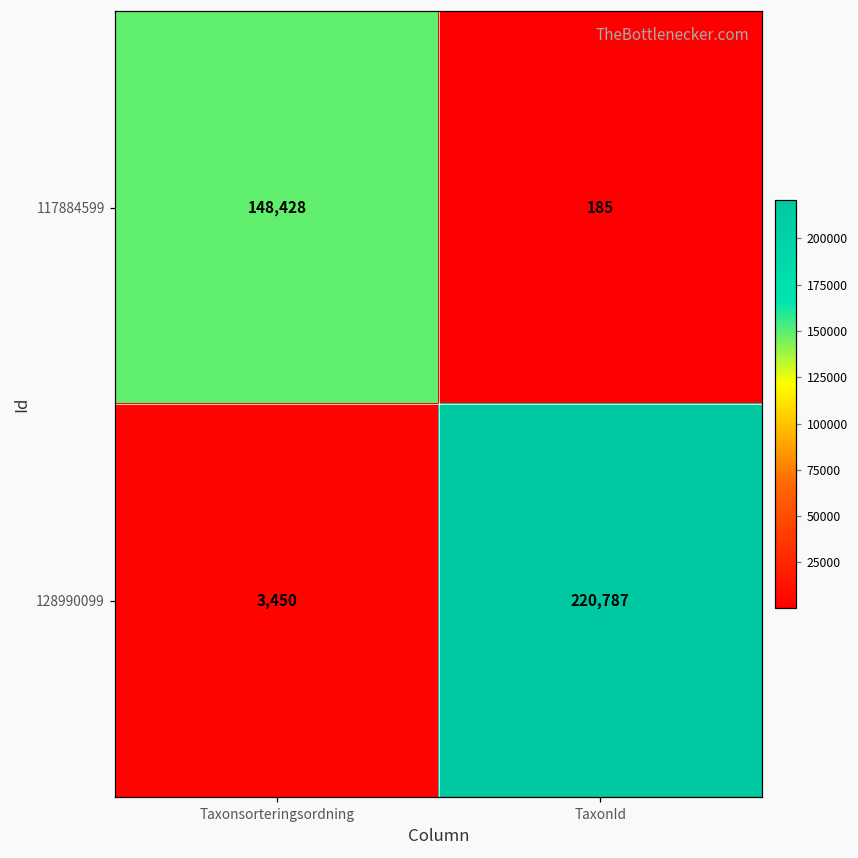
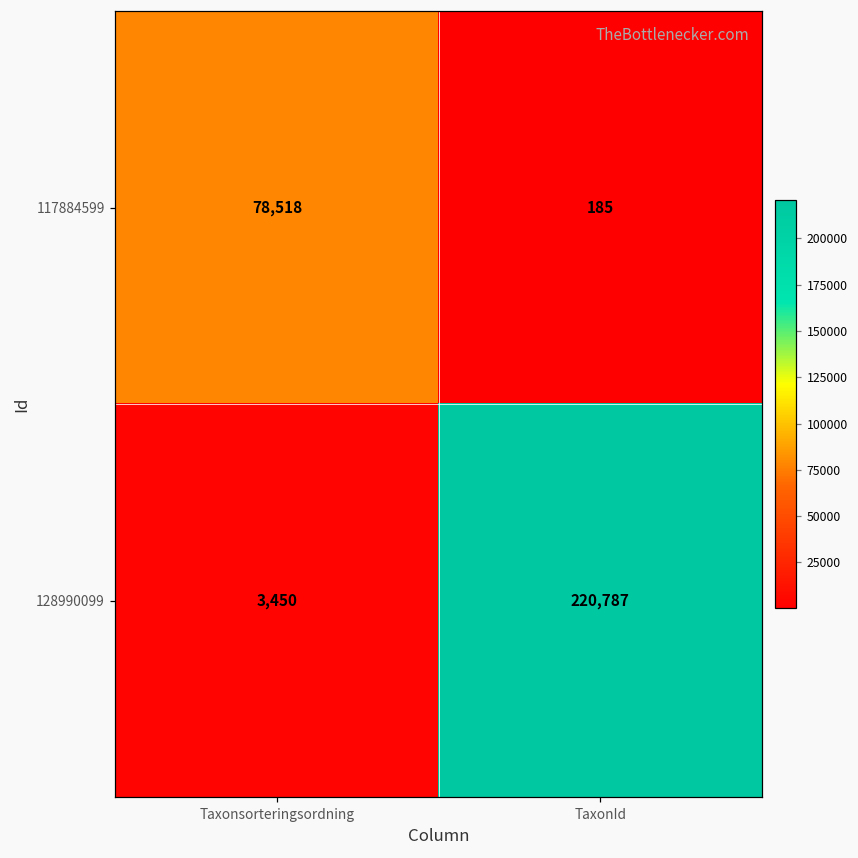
117884599, Taxonsorteringsordning: 148,428 -> 78,518
